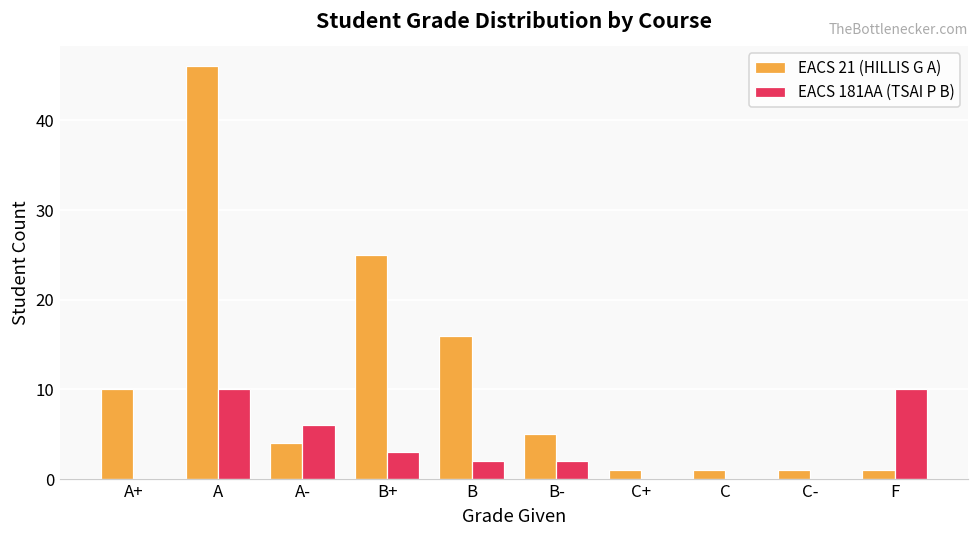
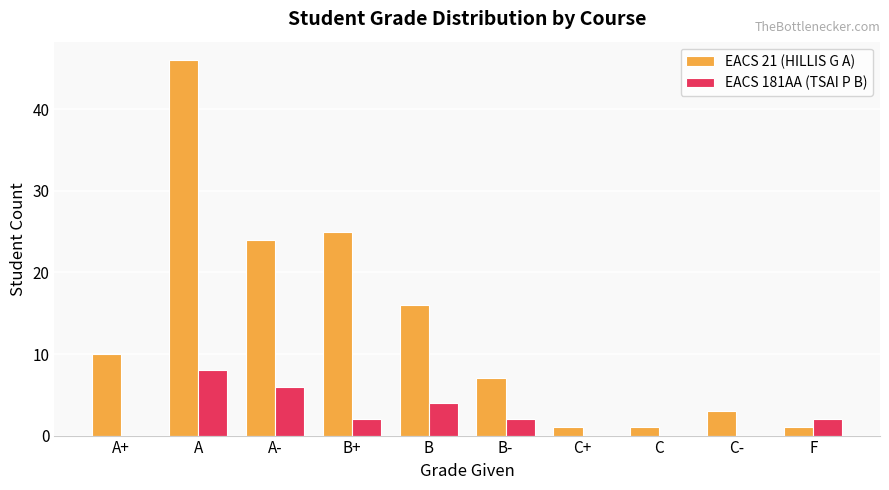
EACS 181AA (TSAI P B), A: 10 -> 8
EACS 21 (HILLIS G A), A-: 4 -> 24
EACS 181AA (TSAI P B), B+: 3 -> 2
EACS 181AA (TSAI P B), B: 2 -> 4
EACS 21 (HILLIS G A), B-: 5 -> 7
EACS 21 (HILLIS G A), C-: 1 -> 3
EACS 181AA (TSAI P B), F: 10 -> 2
